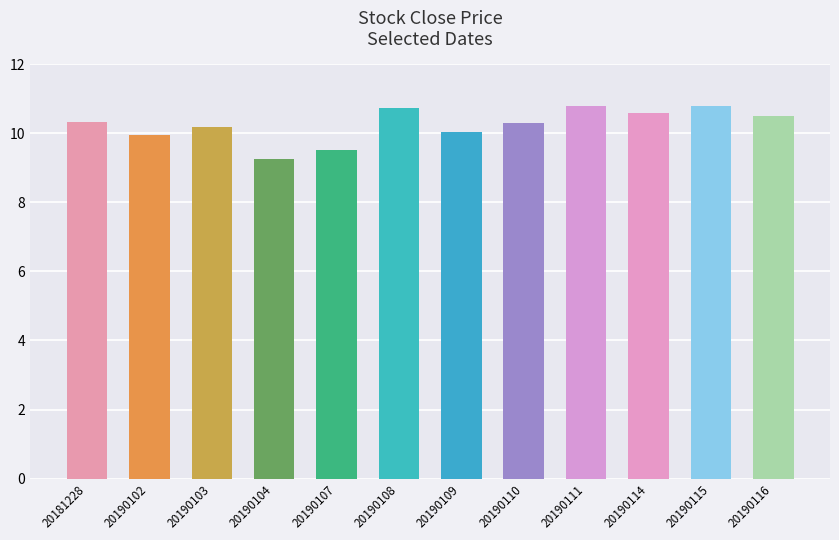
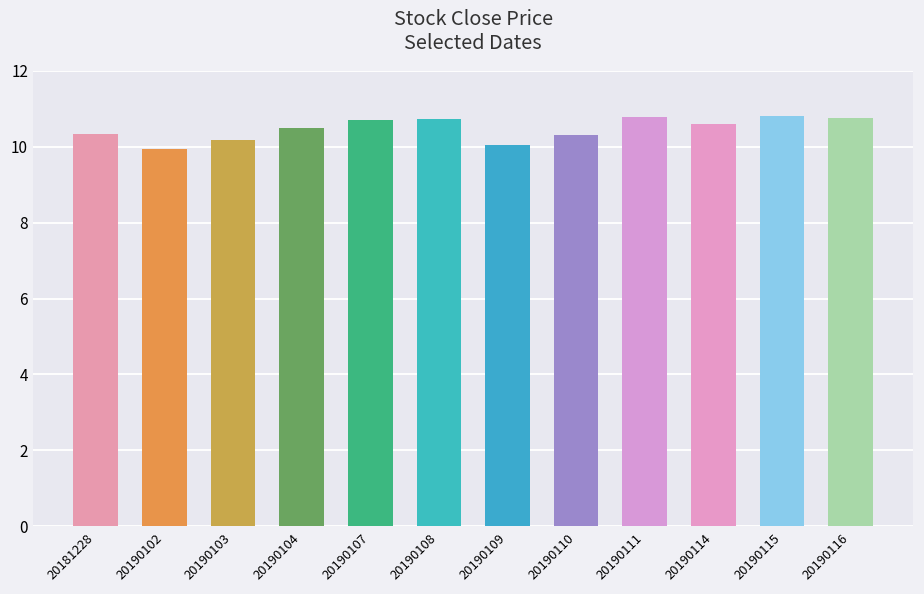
20190104: 9.3 -> 10.5
20190107: 9.5 -> 10.7
20190116: 10.5 -> 10.8
